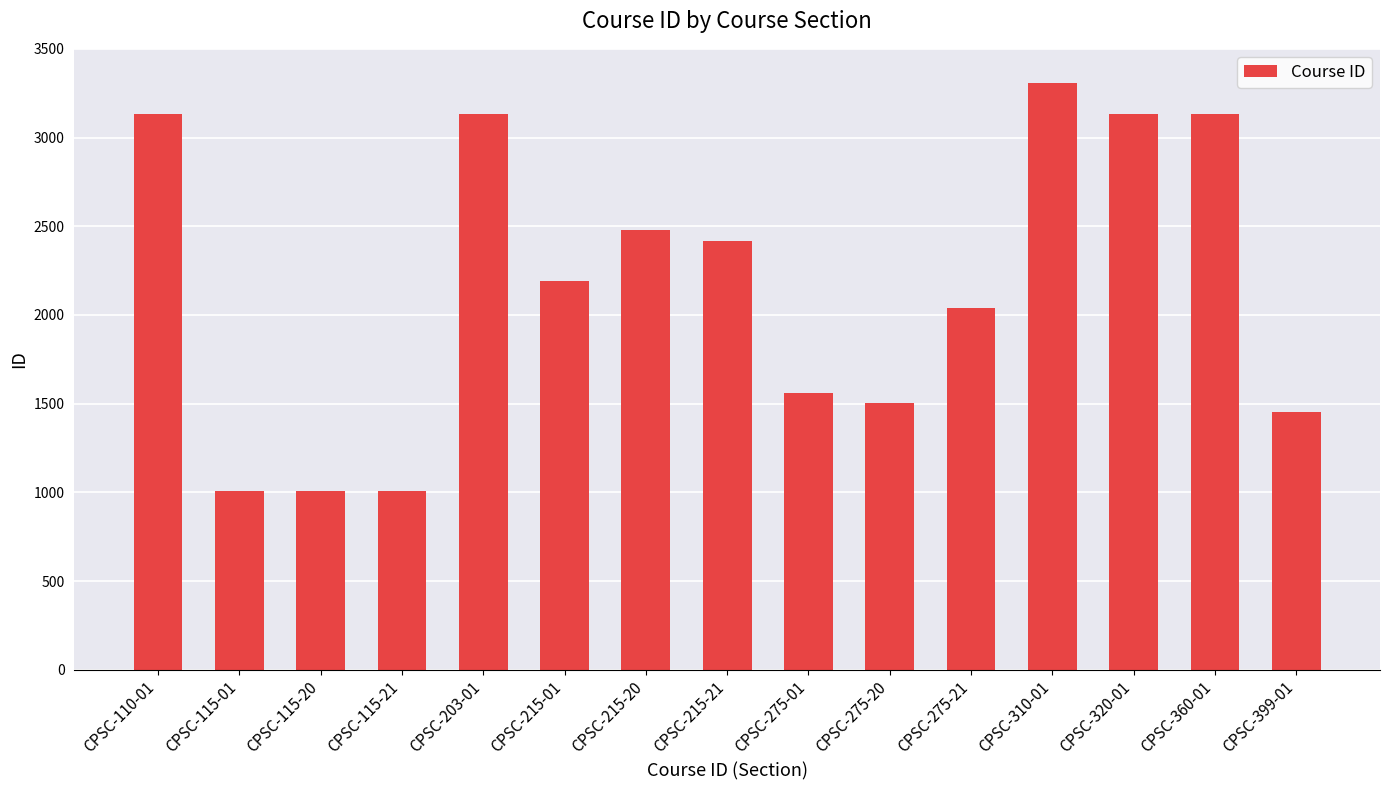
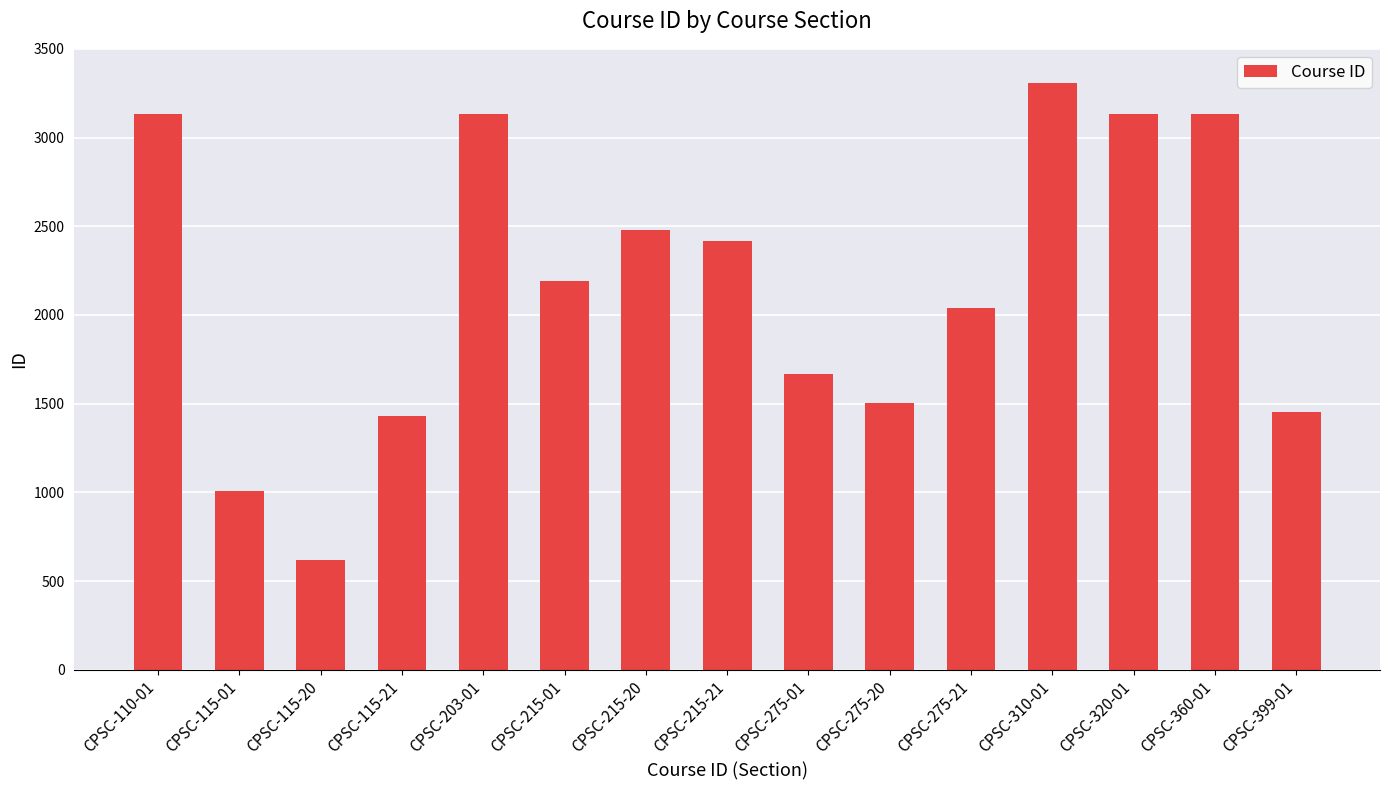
CPSC-115-20: 1010 -> 620
CPSC-115-21: 1010 -> 1430
CPSC-275-01: 1560 -> 1670
